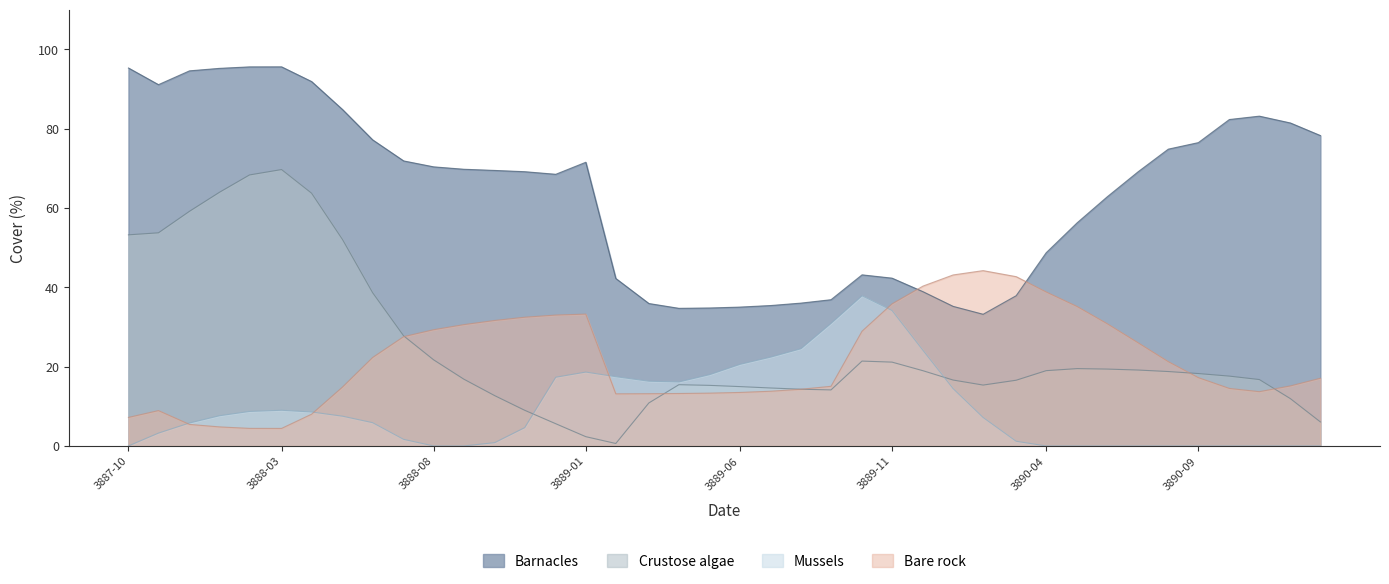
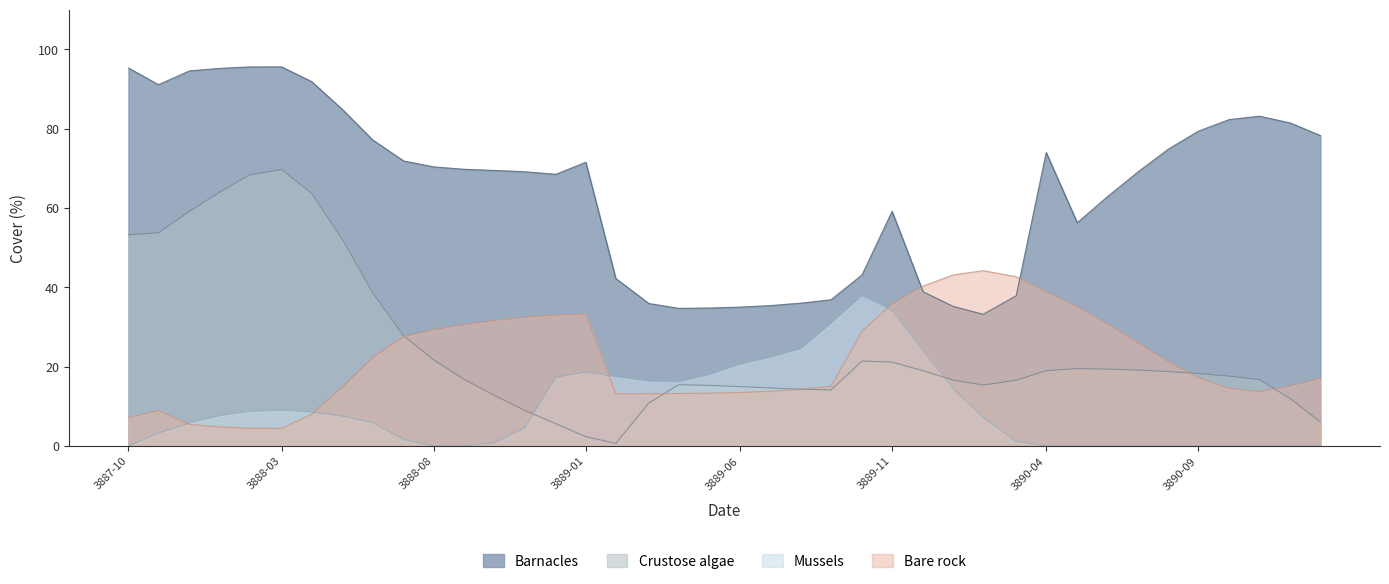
Barnacles, 3889-11: 42 -> 59
Barnacles, 3890-04: 49 -> 74
Barnacles, 3890-09: 76 -> 79
